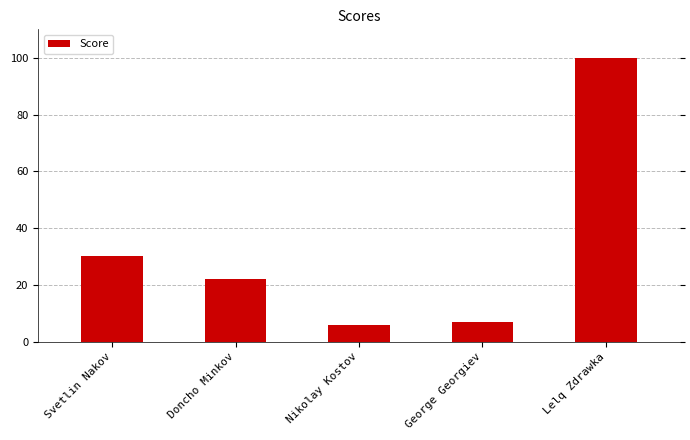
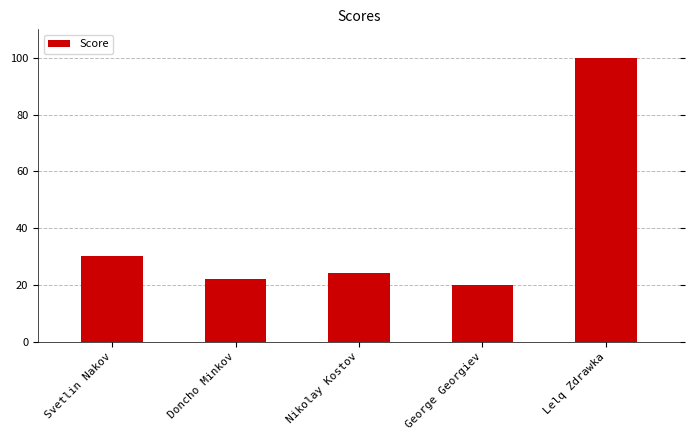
Nikolay Kostov: 6 -> 24
George Georgiev: 7 -> 20
